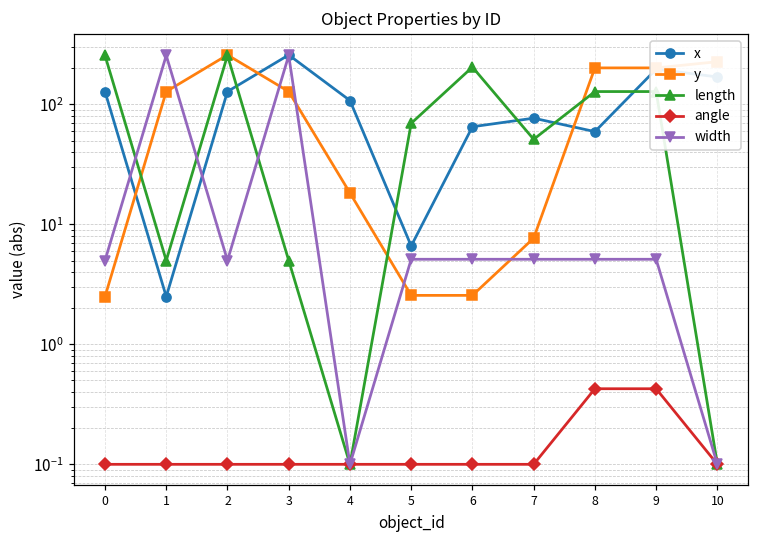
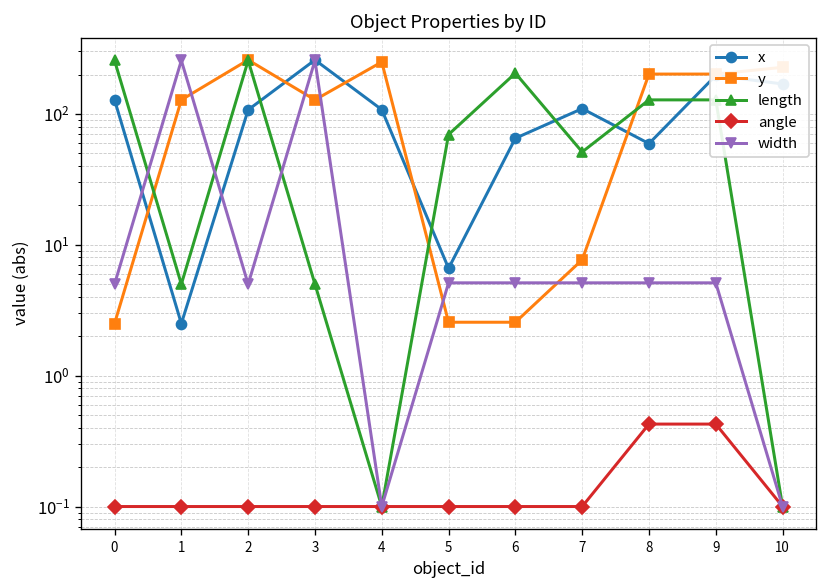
x, 2: 130 -> 110
y, 4: 18 -> 250
x, 7: 80 -> 110
